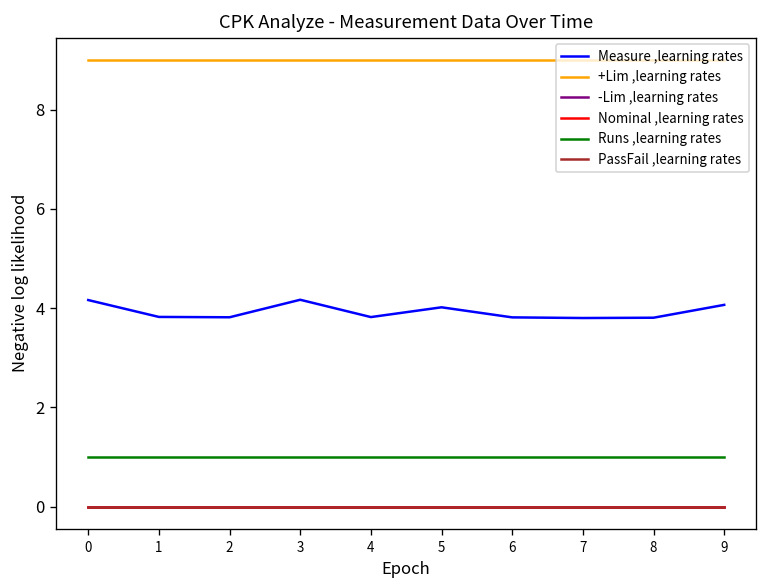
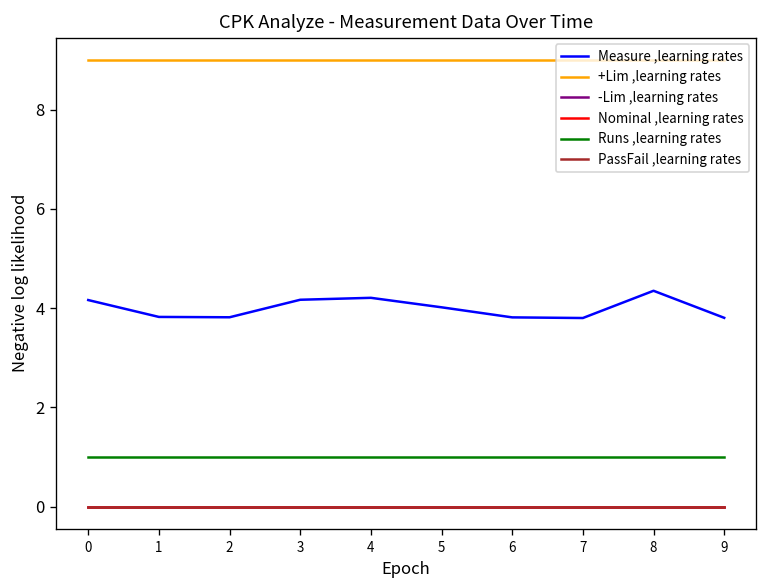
Measure ,learning rates, 4: 3.8 -> 4.2
Measure ,learning rates, 8: 3.8 -> 4.3
Measure ,learning rates, 9: 4.1 -> 3.8
